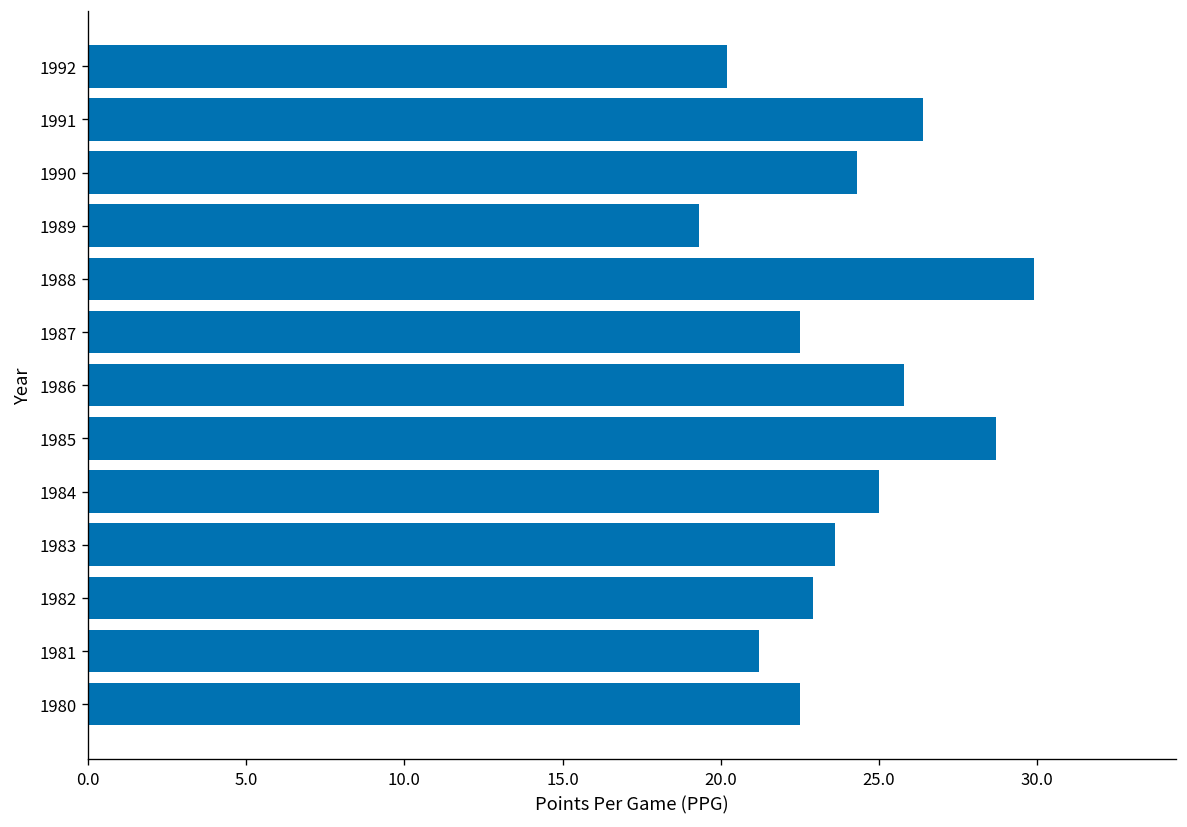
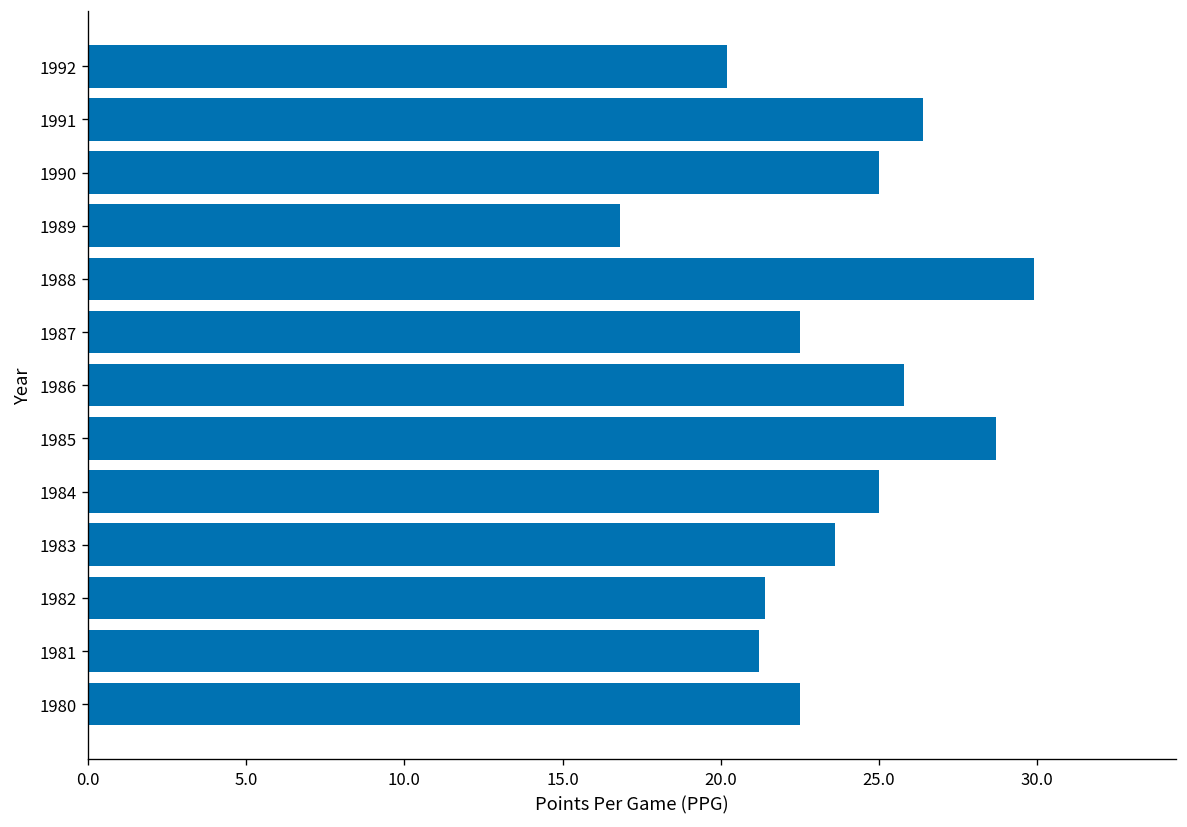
1990: 24.3 -> 25.0
1989: 19.3 -> 16.8
1982: 22.9 -> 21.4
